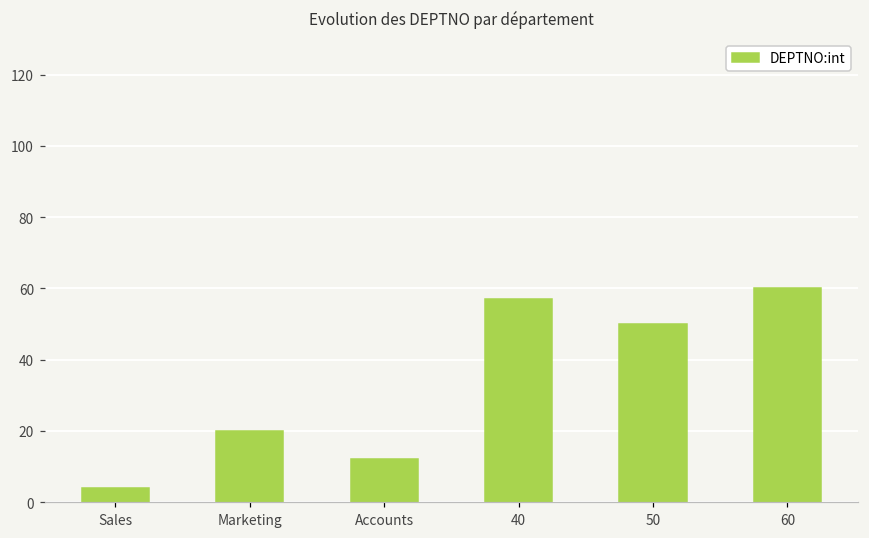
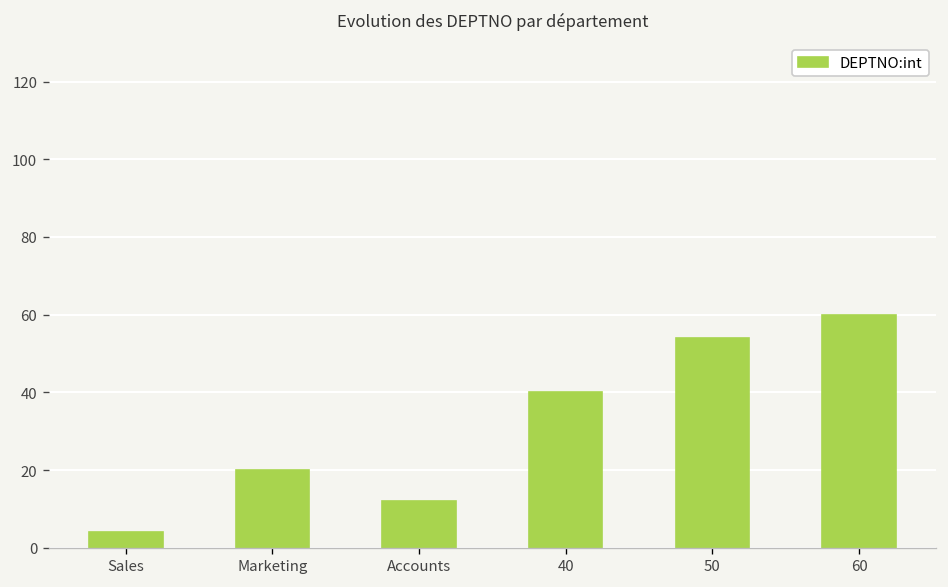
40: 57 -> 40
50: 50 -> 54
